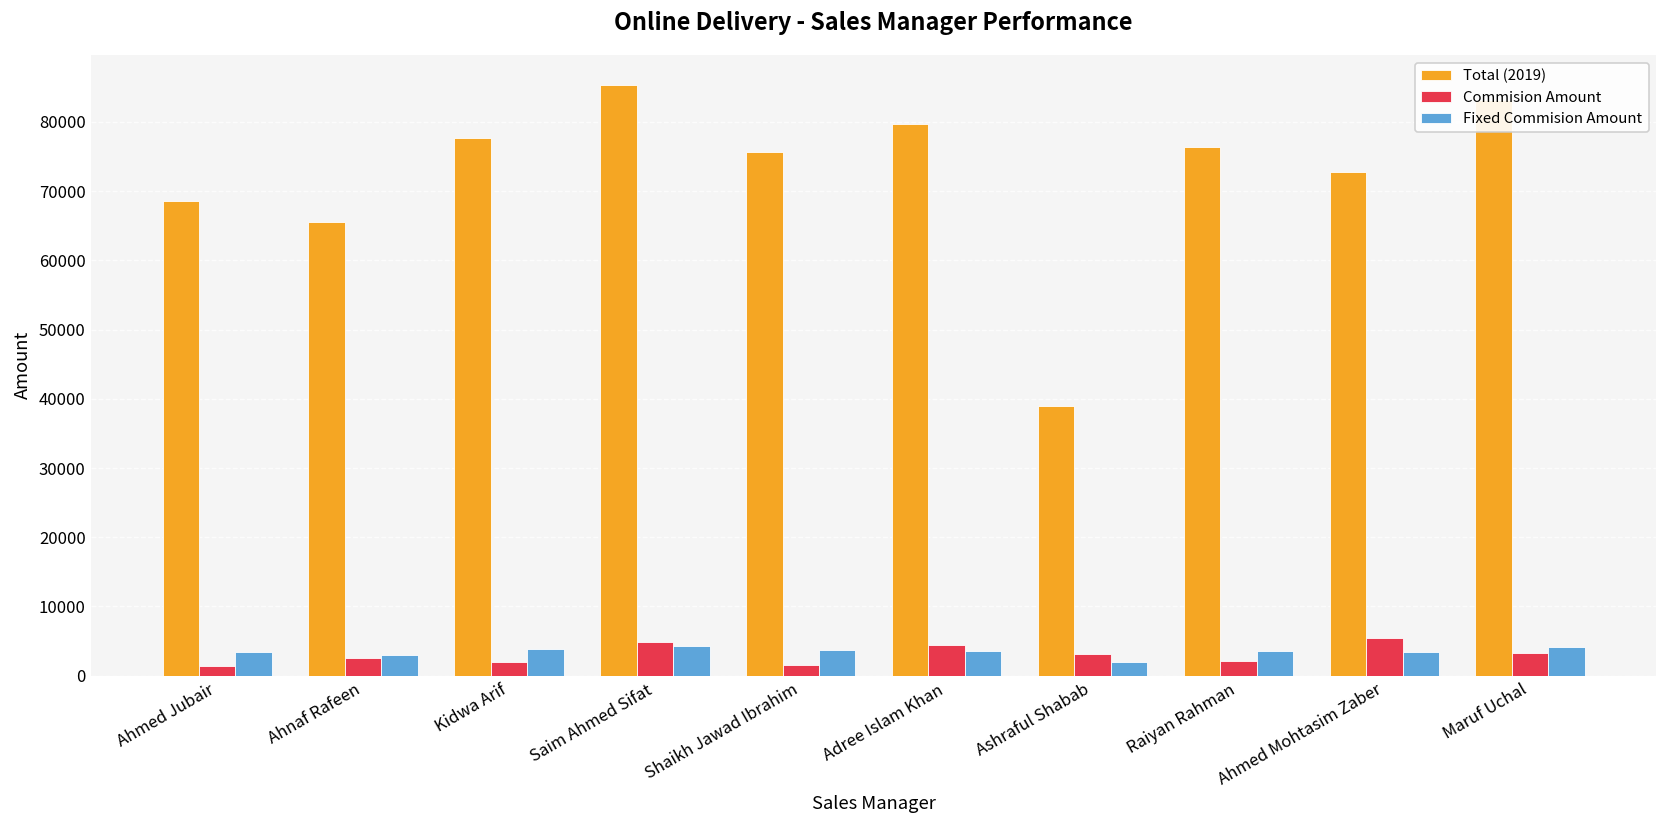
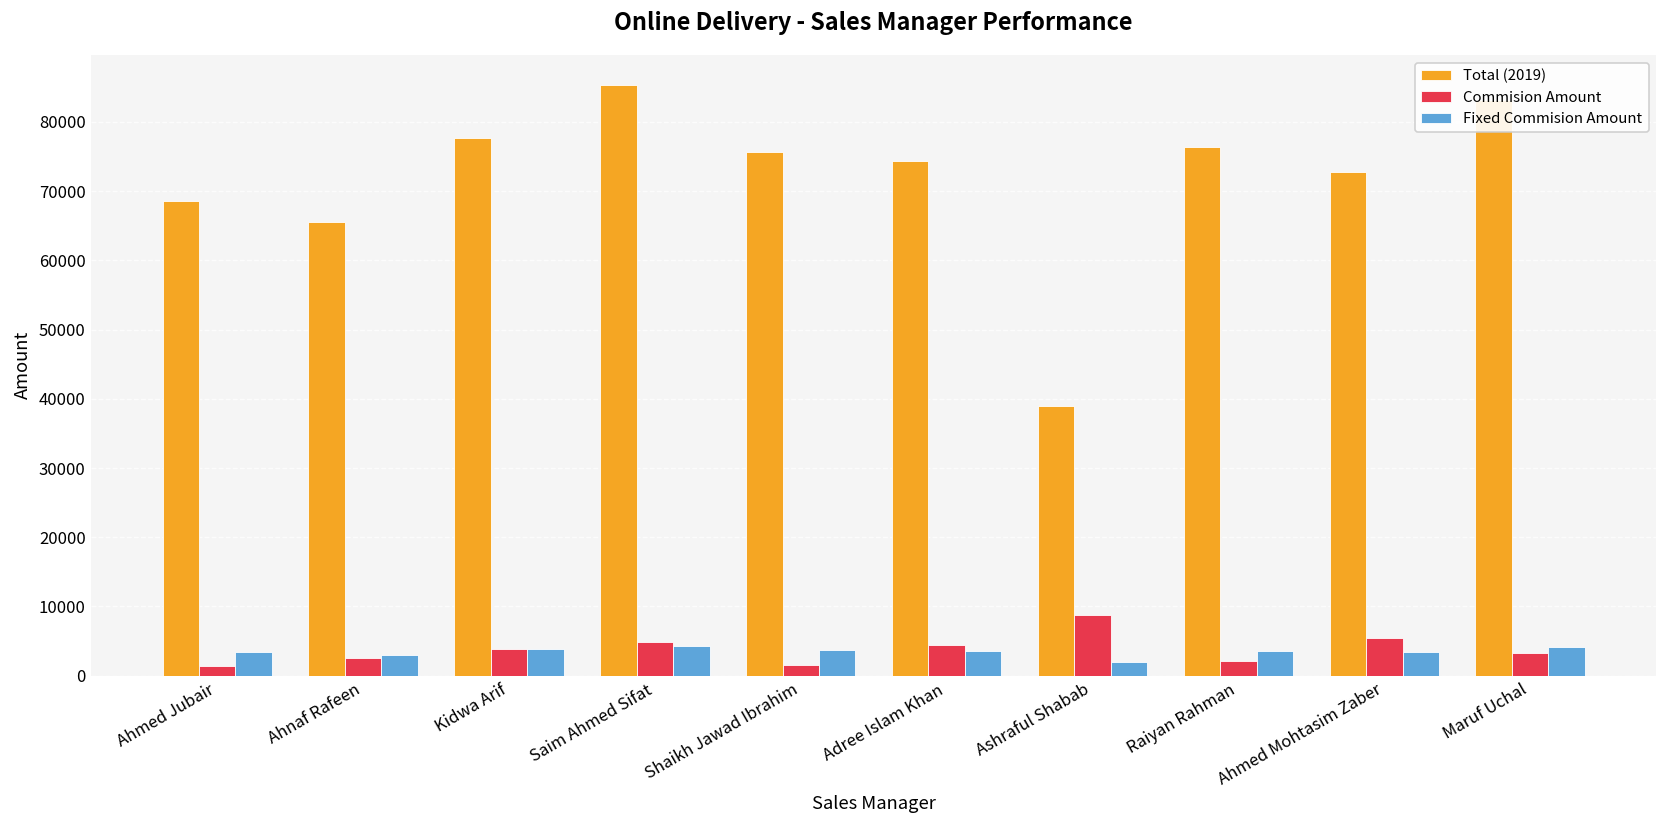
Commision Amount, Kidwa Arif: 2000 -> 4000
Total (2019), Adree Islam Khan: 80000 -> 74000
Commision Amount, Ashraful Shabab: 3000 -> 9000
